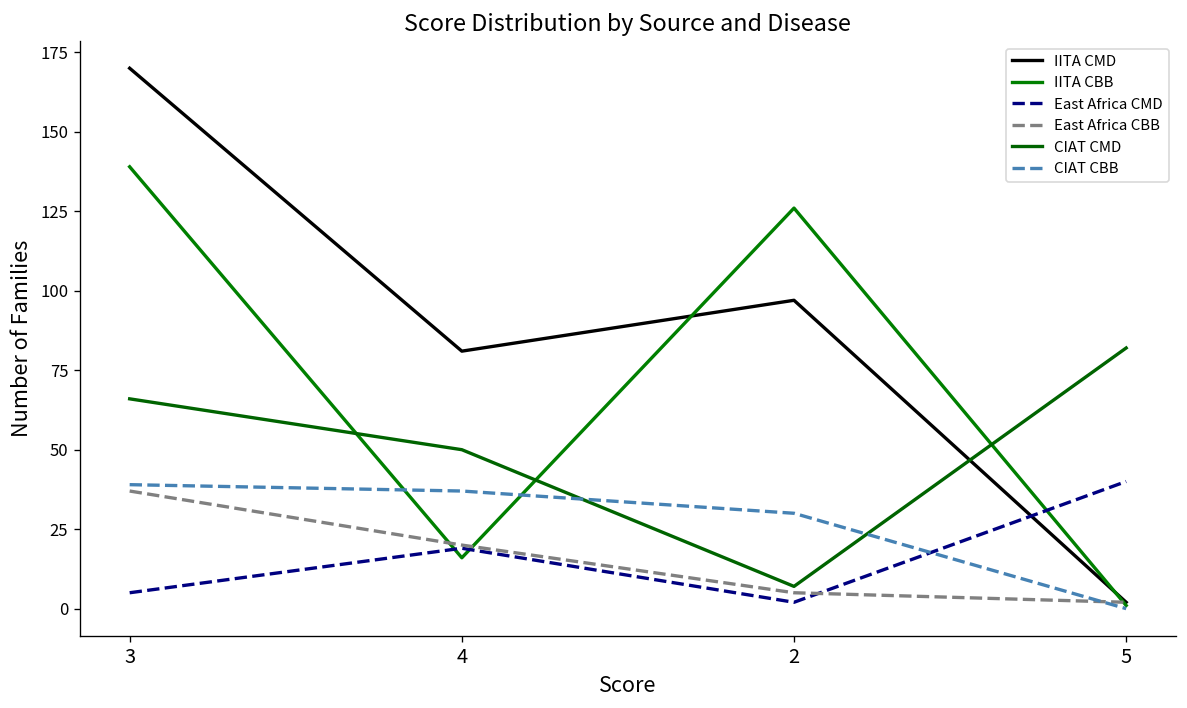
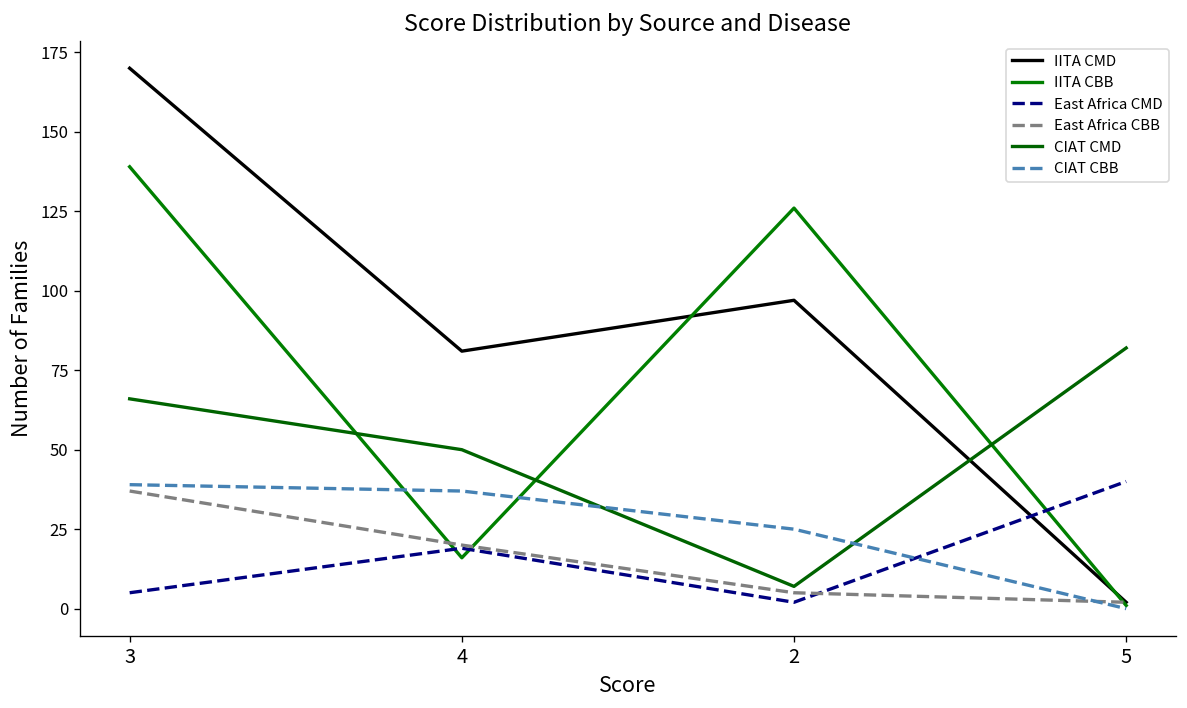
CIAT CBB, 2: 30 -> 25
